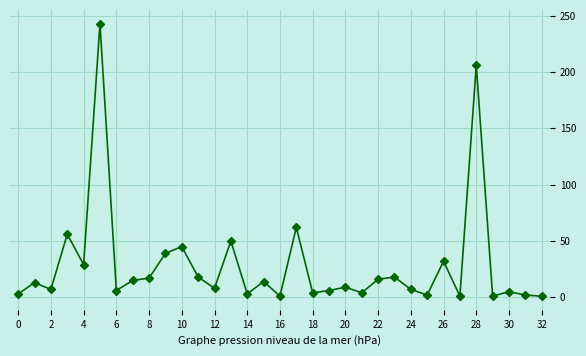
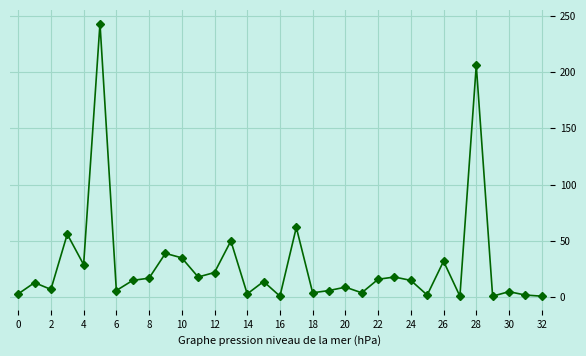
10: 45 -> 35
12: 8 -> 22
24: 7 -> 15
